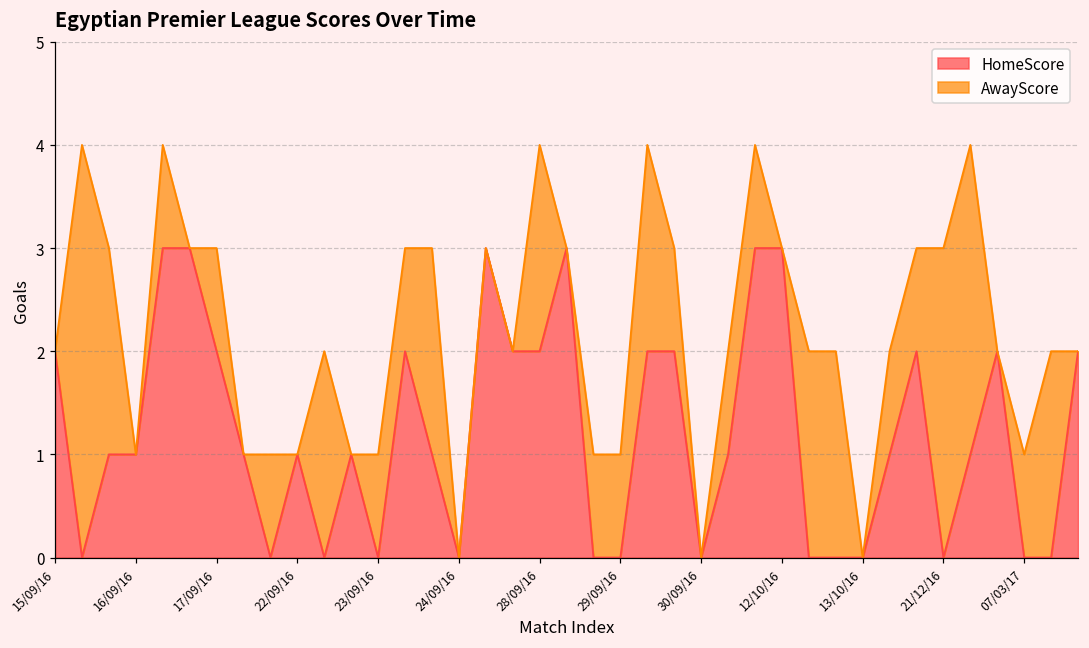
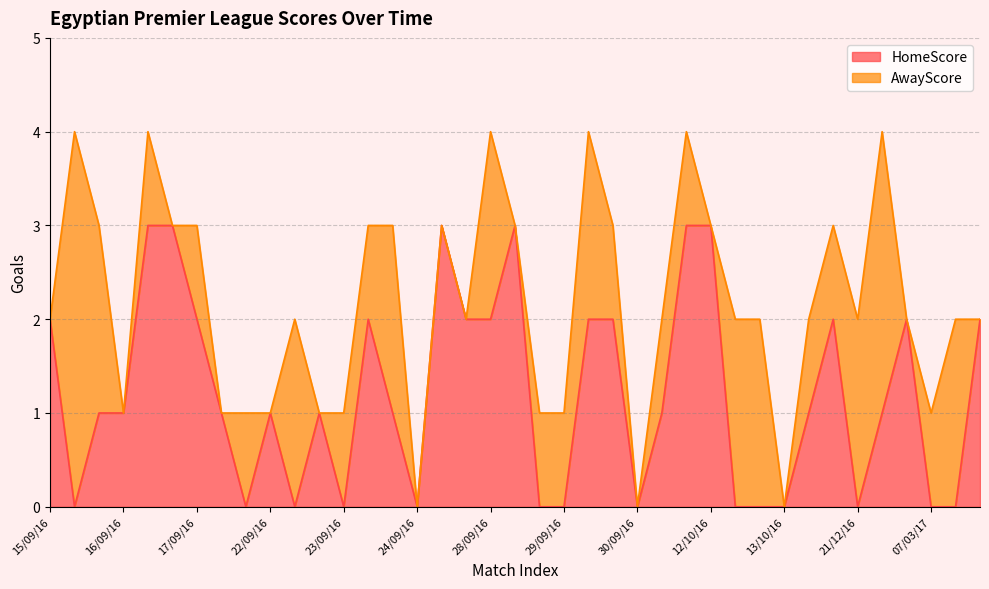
AwayScore, 21/12/16: 3 -> 2
